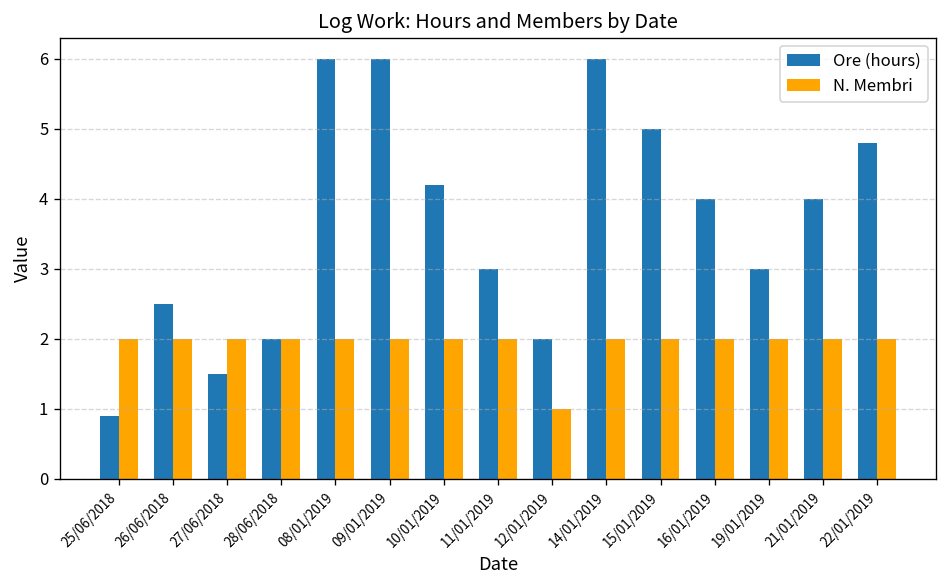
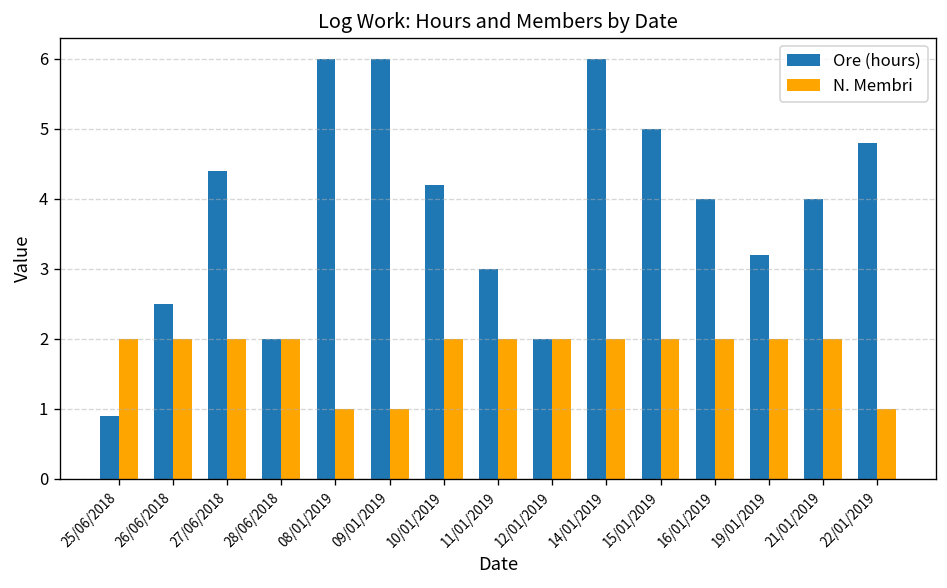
Ore (hours), 27/06/2018: 1.5 -> 4.4
N. Membri, 08/01/2019: 2 -> 1
N. Membri, 09/01/2019: 2 -> 1
N. Membri, 12/01/2019: 1 -> 2
Ore (hours), 19/01/2019: 3.0 -> 3.2
N. Membri, 22/01/2019: 2 -> 1
